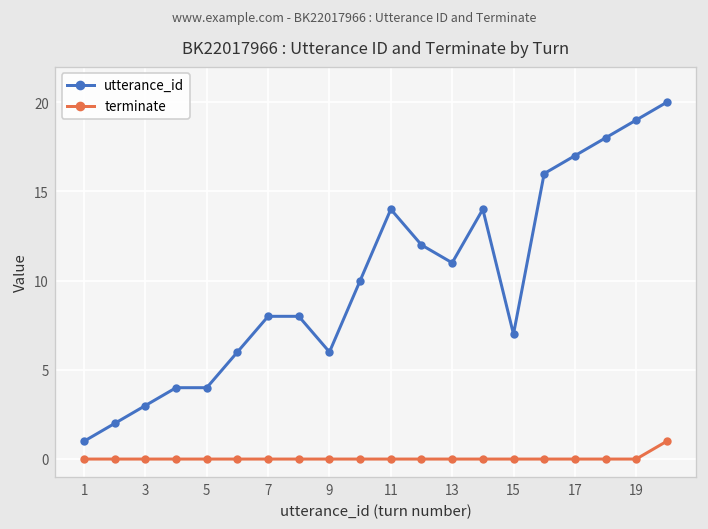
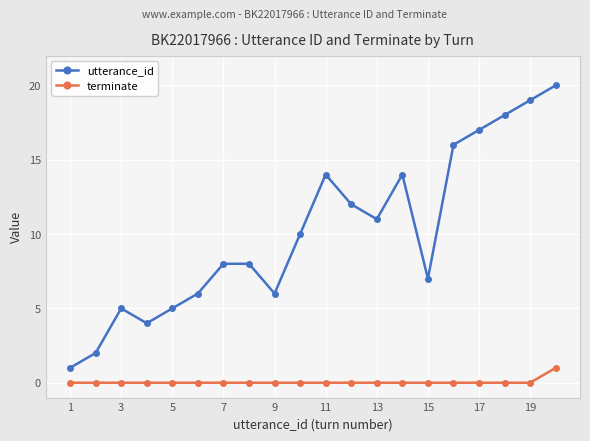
utterance_id, 3: 3 -> 5
utterance_id, 5: 4 -> 5
